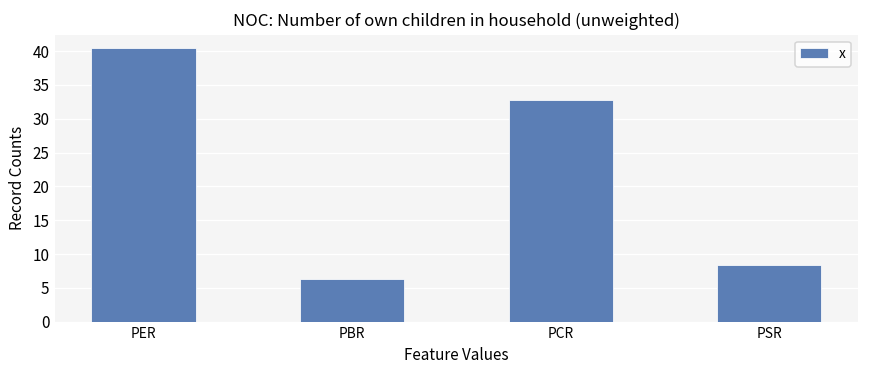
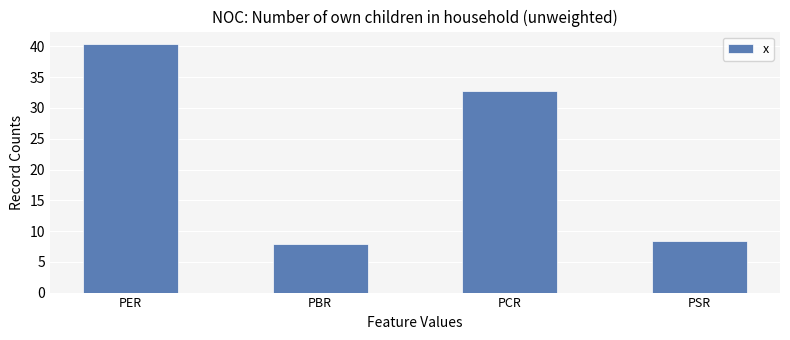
PBR: 6 -> 8
